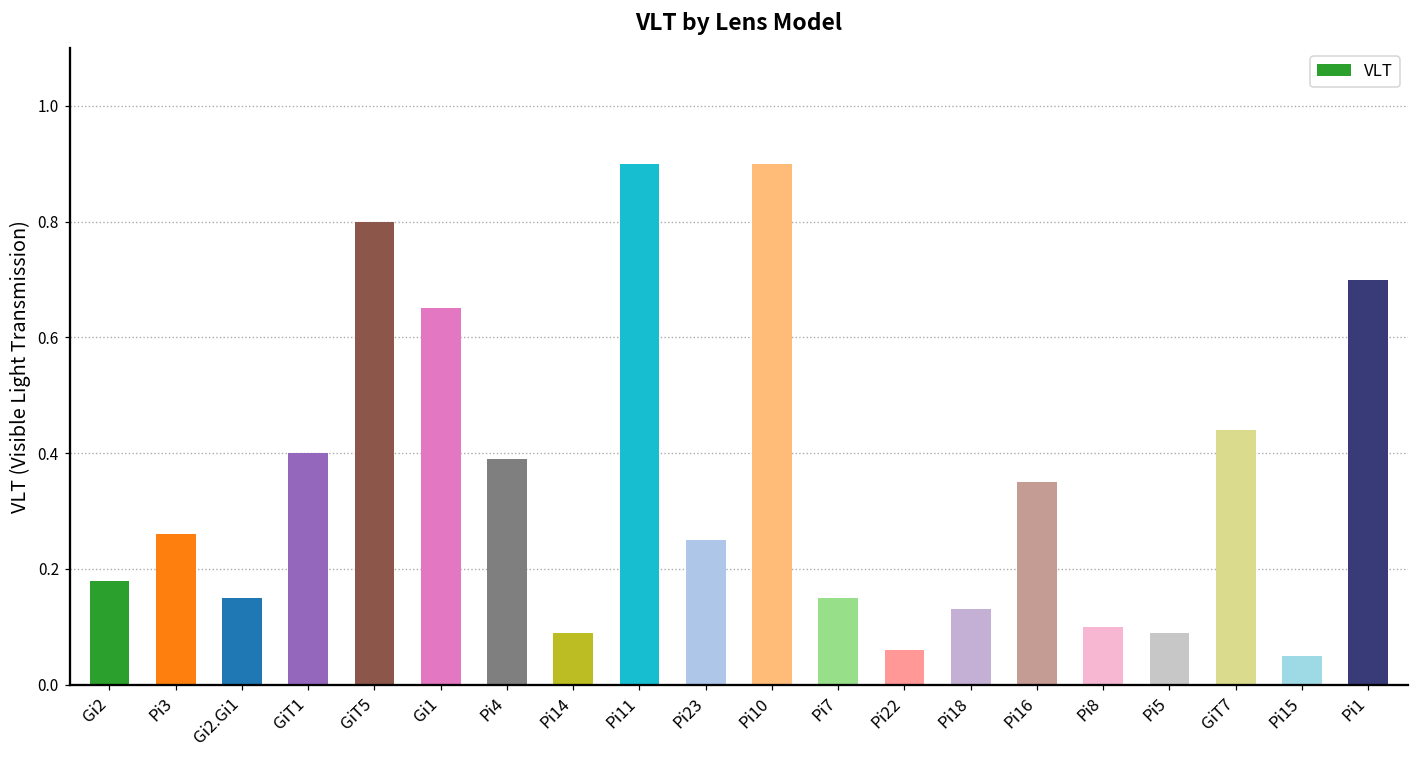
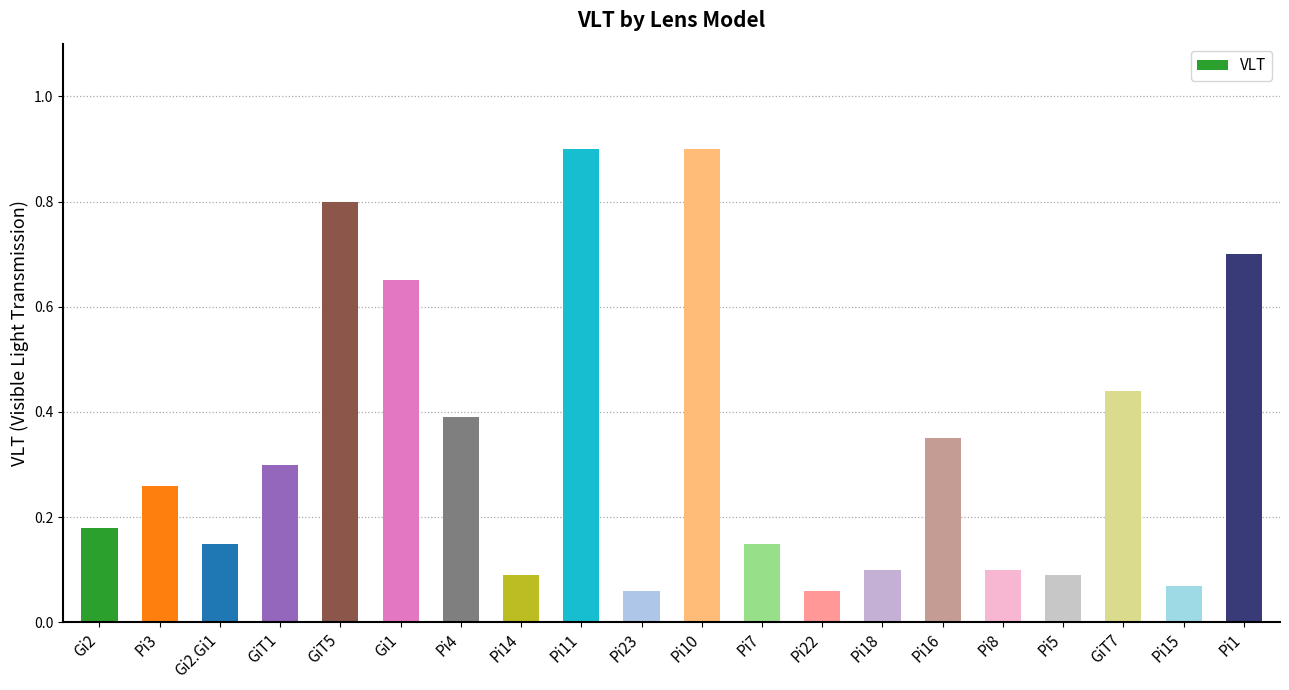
GiT1: 0.4 -> 0.3
Pi23: 0.25 -> 0.06
Pi18: 0.13 -> 0.10
Pi15: 0.05 -> 0.07
